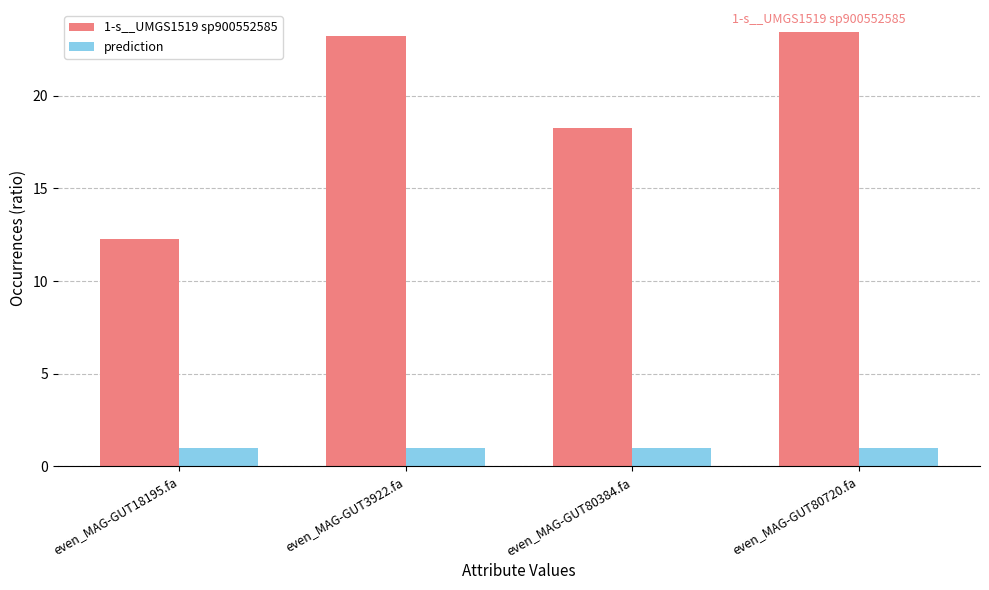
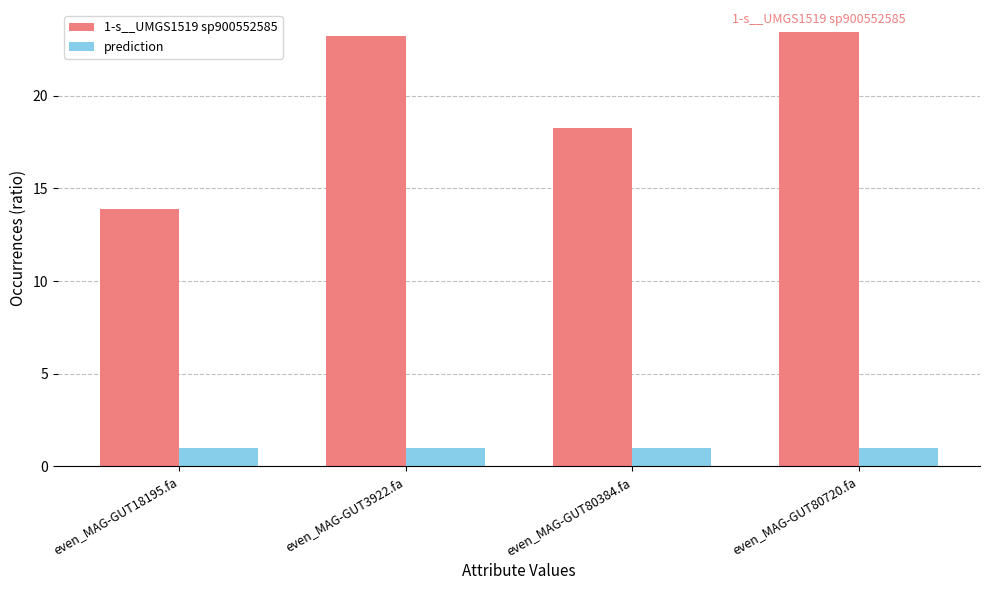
1-s__UMGS1519 sp900552585, even_MAG-GUT18195.fa: 12.3 -> 13.9
